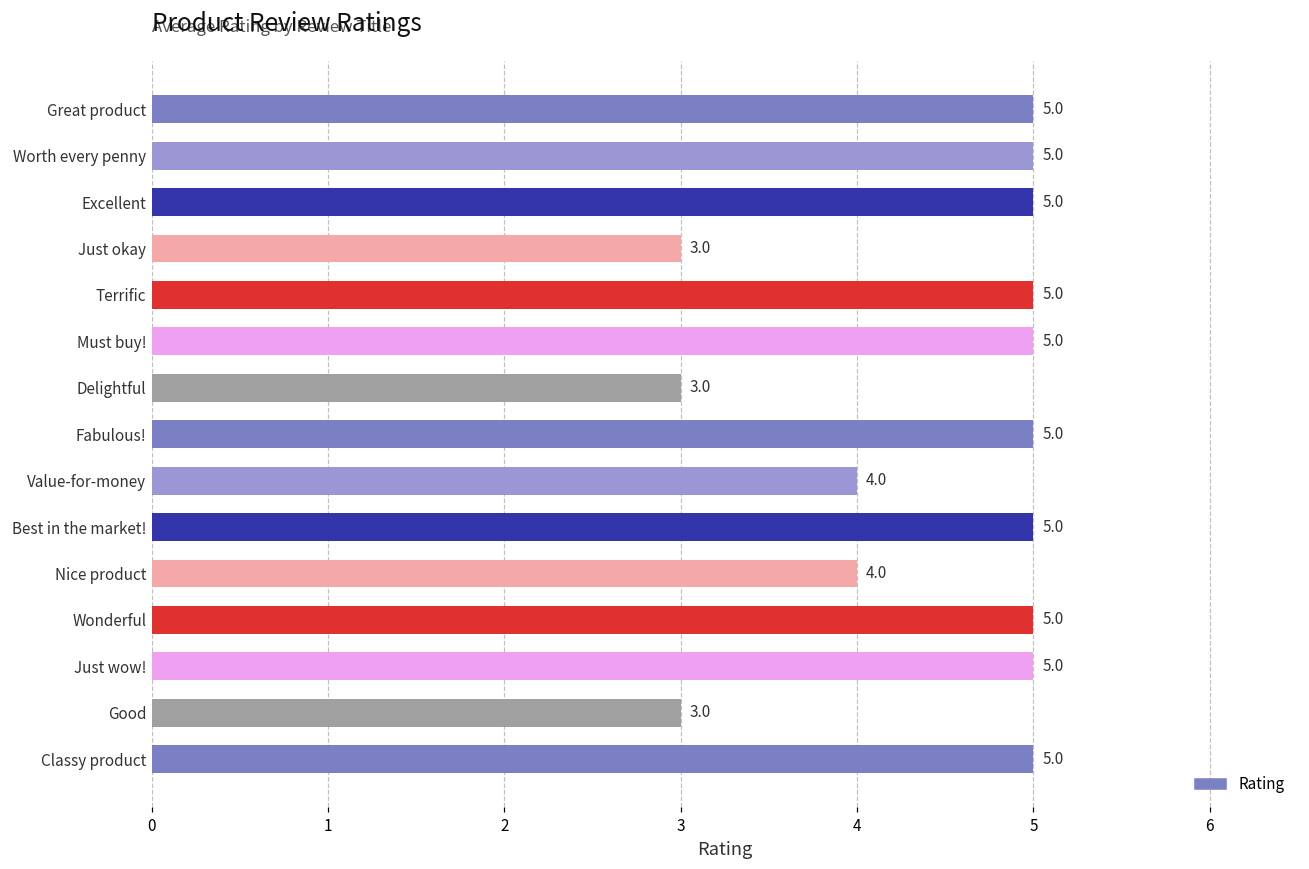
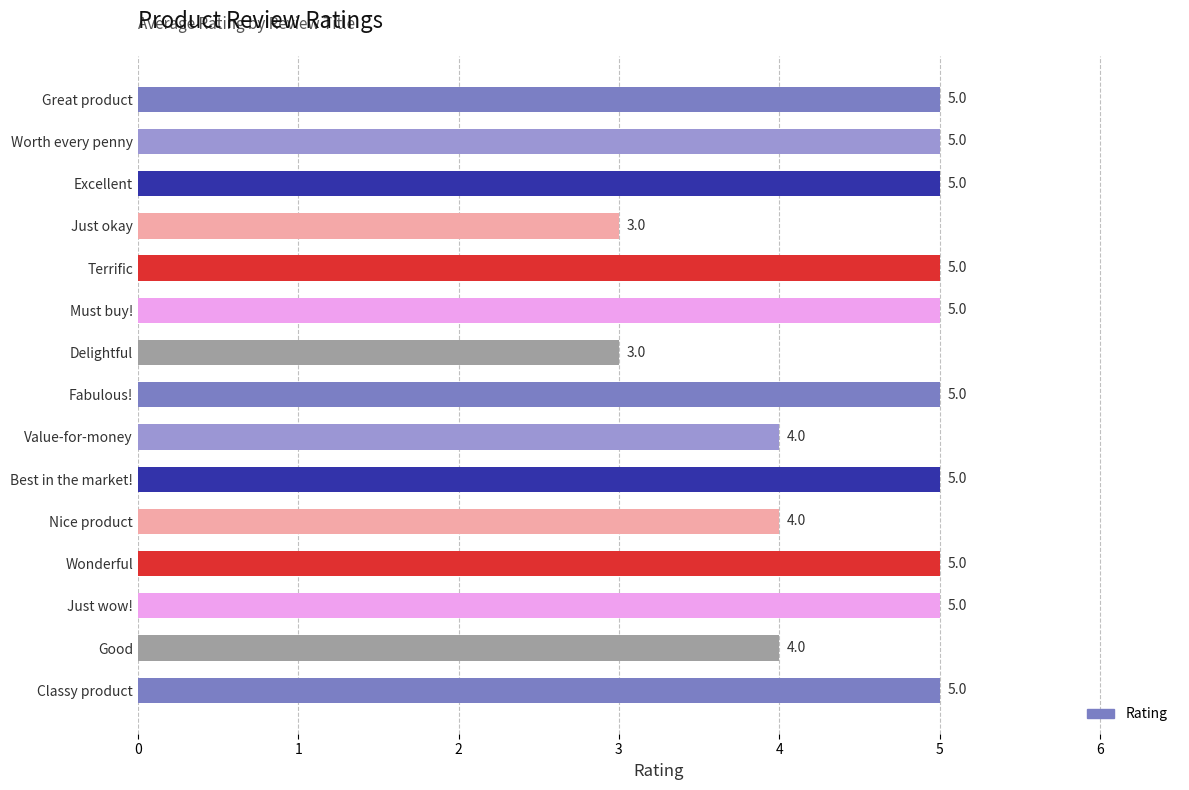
Good: 3.0 -> 4.0
